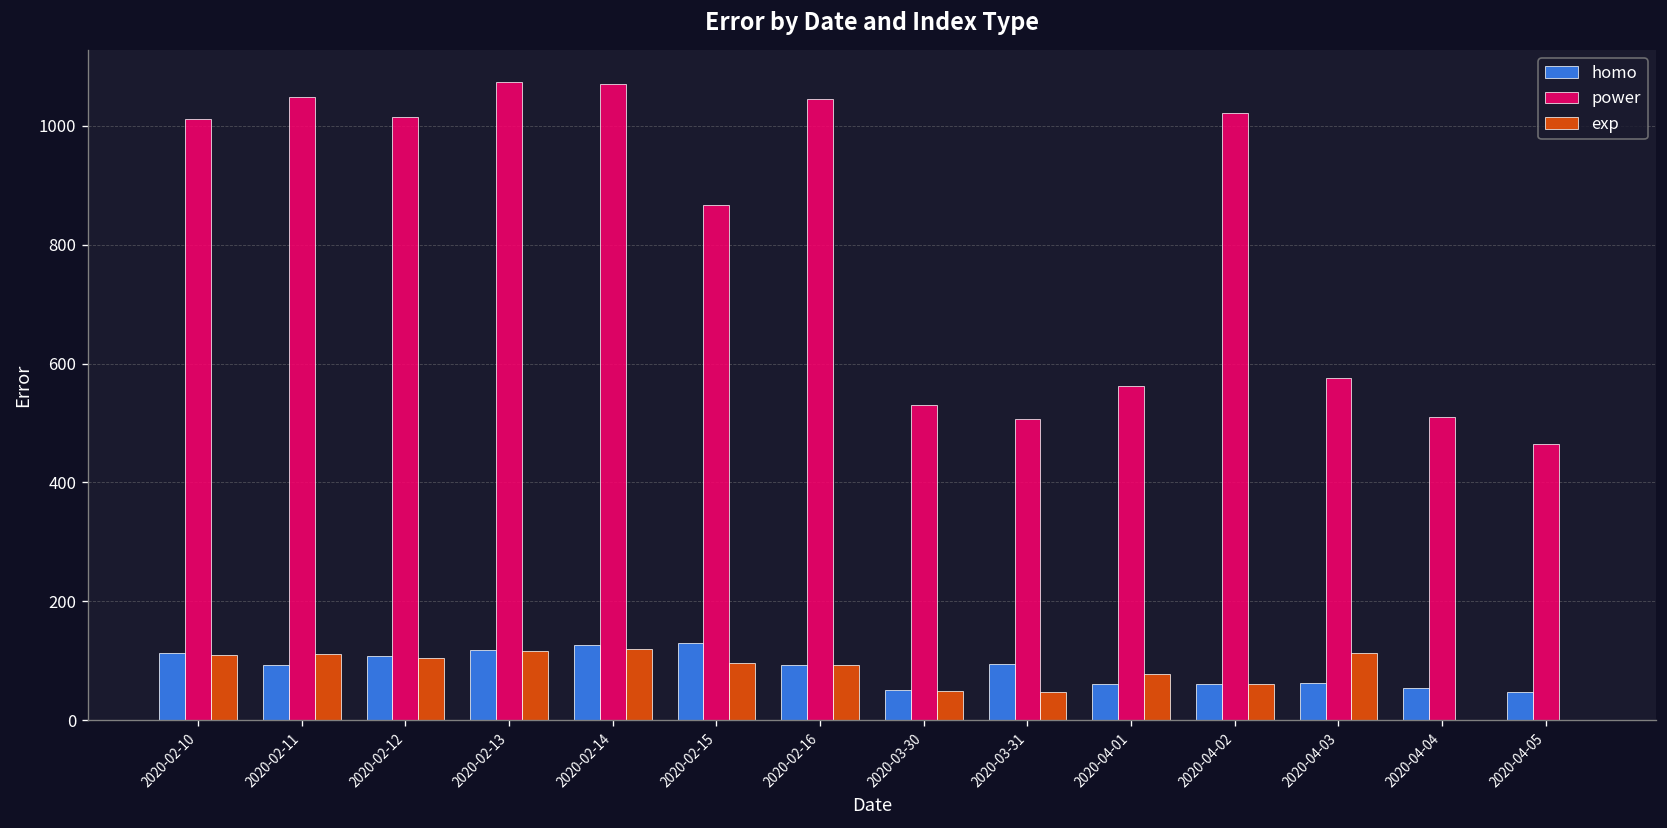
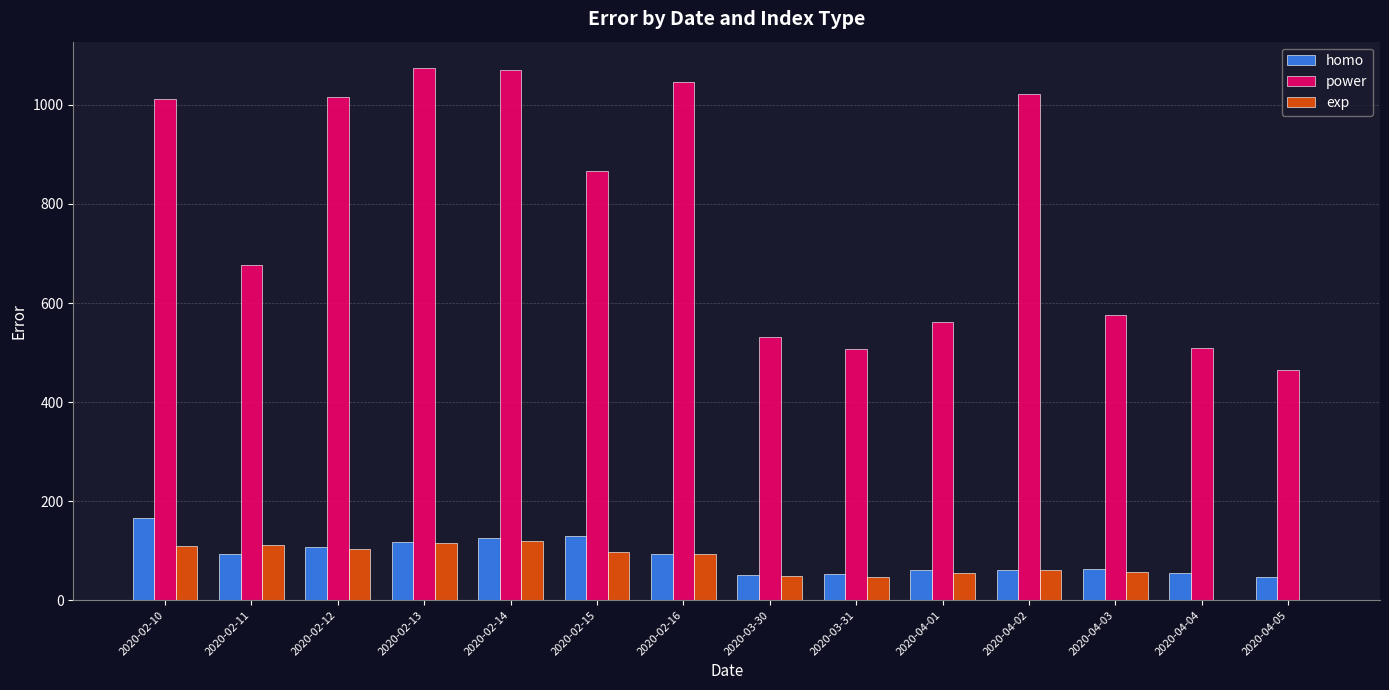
homo, 2020-02-10: 110 -> 170
power, 2020-02-11: 1050 -> 680
homo, 2020-03-31: 90 -> 50
exp, 2020-04-01: 80 -> 50
exp, 2020-04-03: 110 -> 60
